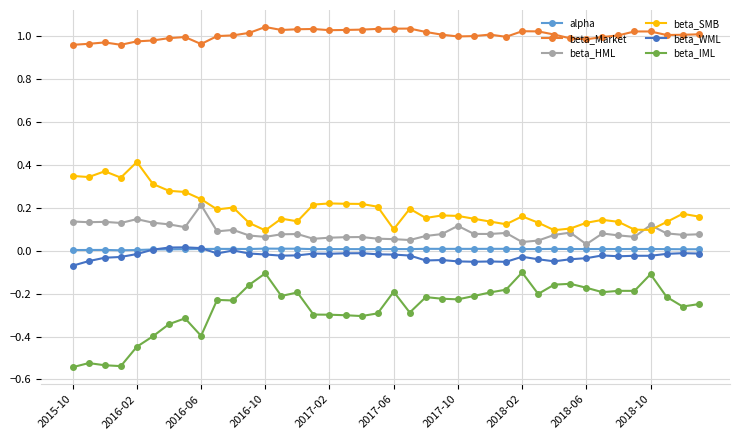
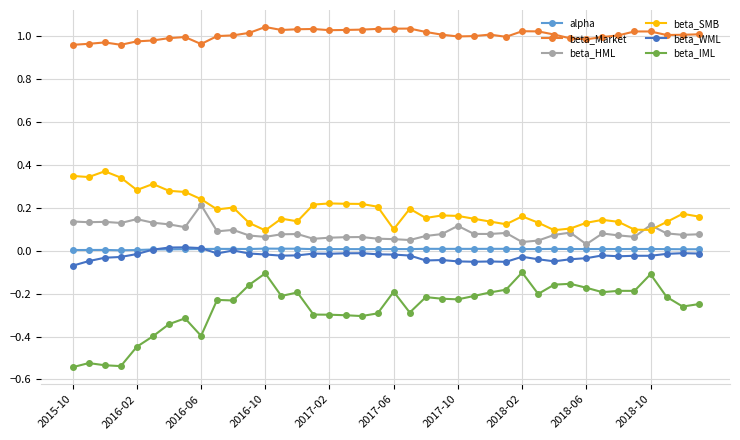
beta_SMB, 2016-02: 0.41 -> 0.28
